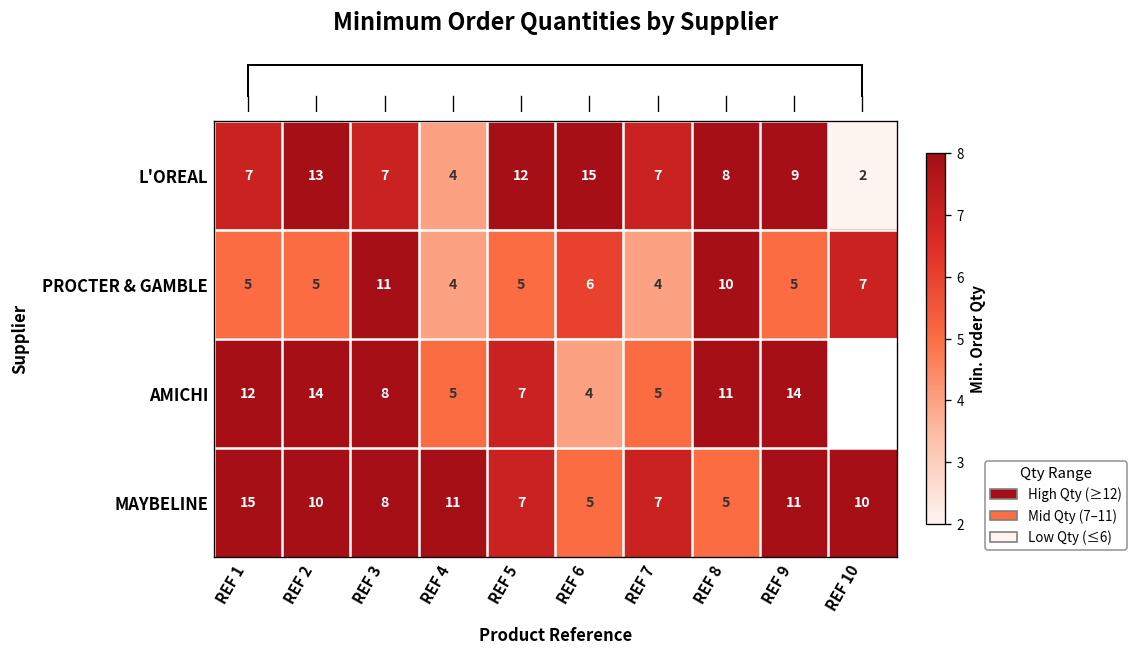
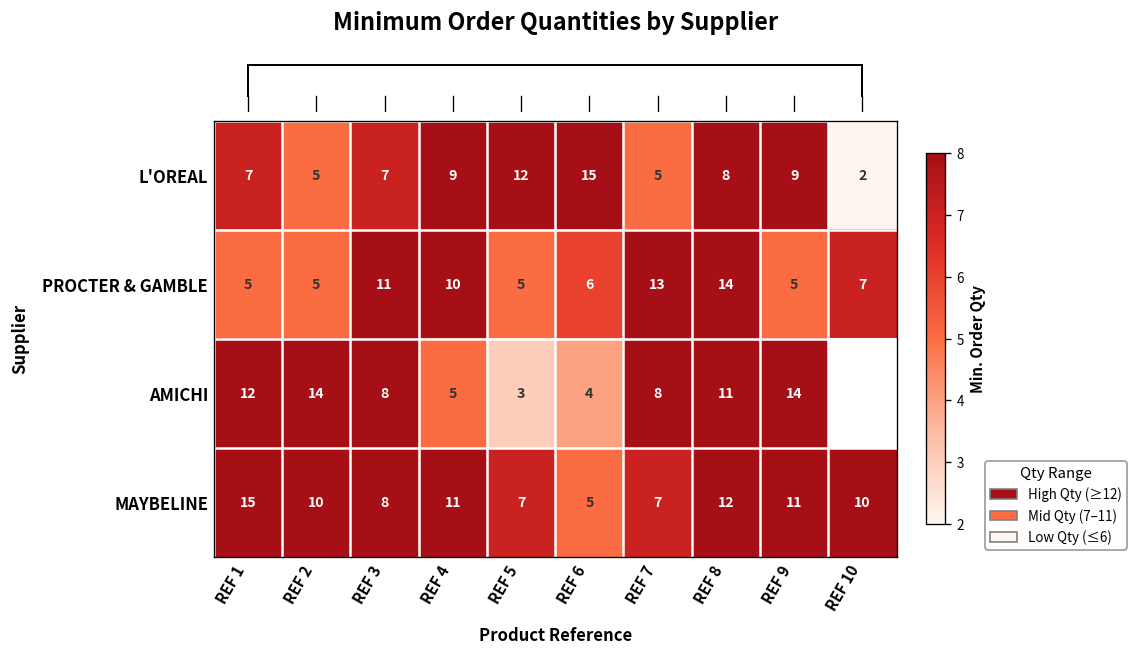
L'OREAL, REF 2: 13 -> 5
L'OREAL, REF 4: 4 -> 9
L'OREAL, REF 7: 7 -> 5
PROCTER & GAMBLE, REF 4: 4 -> 10
PROCTER & GAMBLE, REF 7: 4 -> 13
PROCTER & GAMBLE, REF 8: 10 -> 14
AMICHI, REF 5: 7 -> 3
AMICHI, REF 7: 5 -> 8
MAYBELINE, REF 8: 5 -> 12
